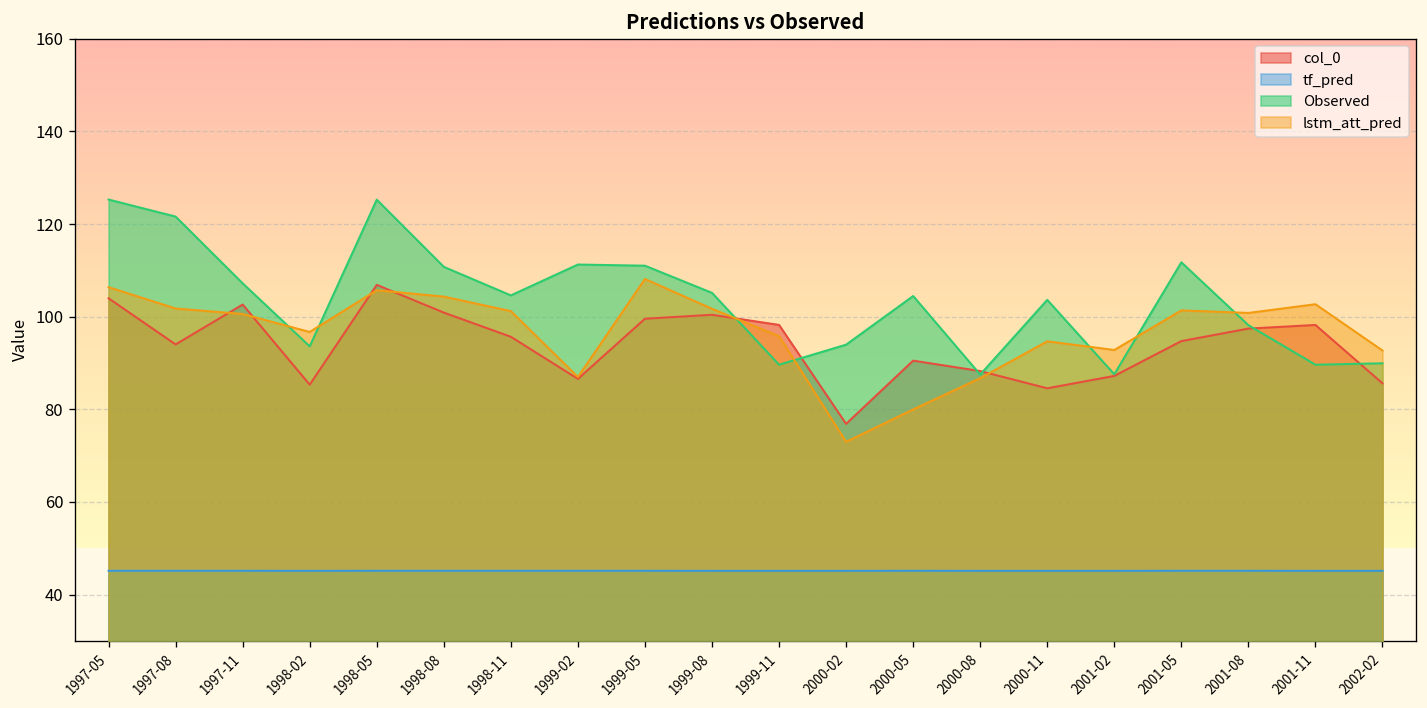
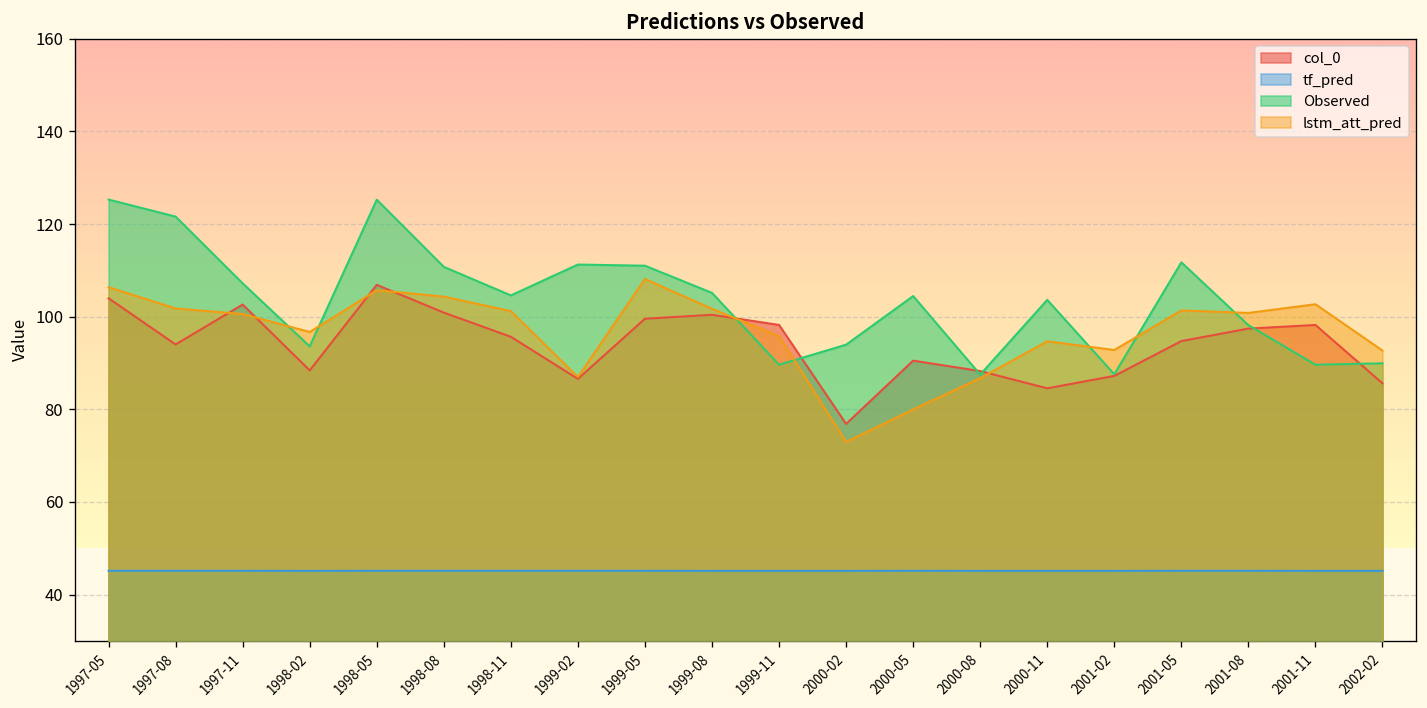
col_0, 1998-02: 85 -> 88
